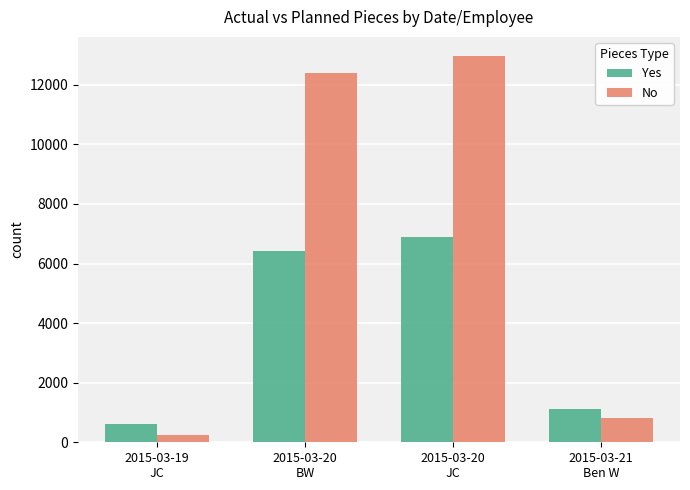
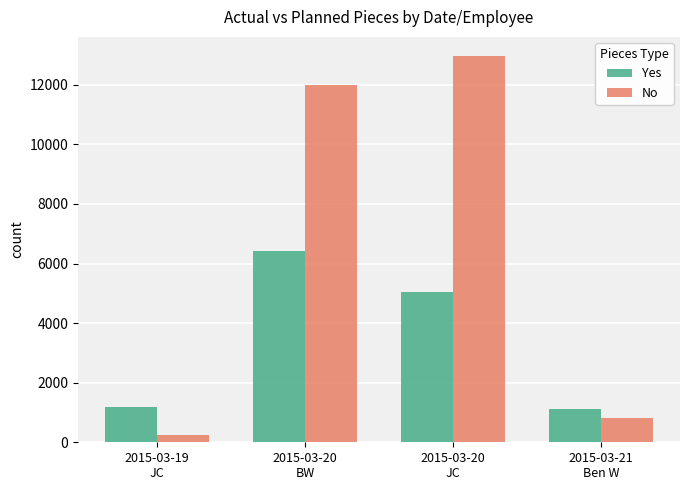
Yes, 2015-03-19 JC: 600 -> 1200
No, 2015-03-20 BW: 12400 -> 12000
Yes, 2015-03-20 JC: 6900 -> 5000
